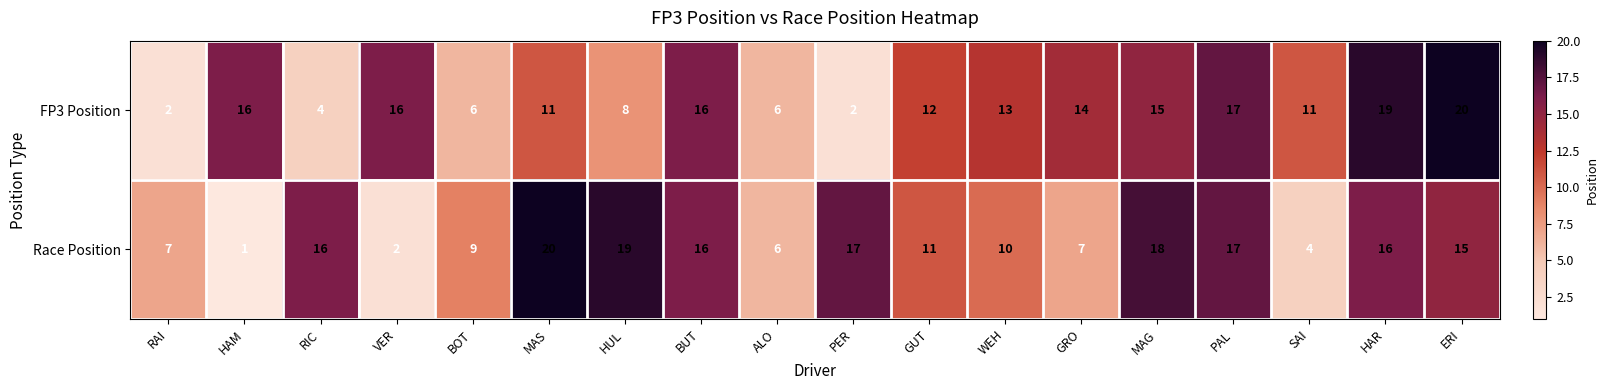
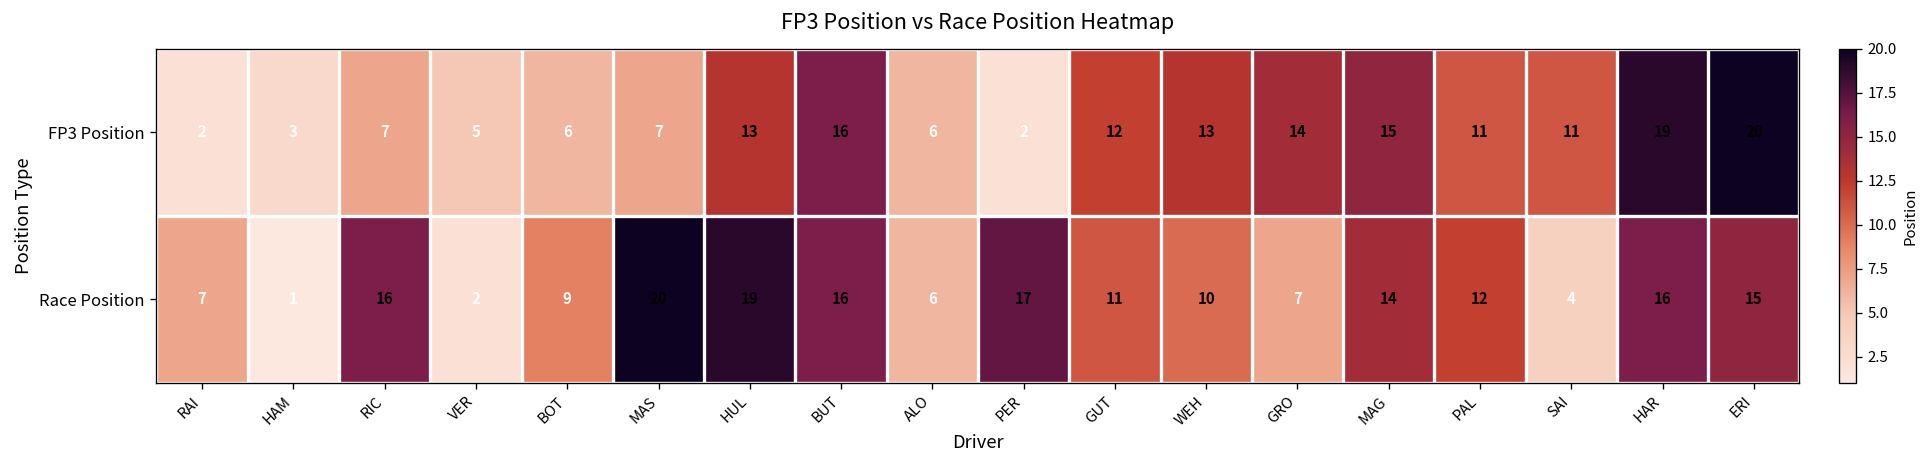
FP3 Position, HAM: 16 -> 3
FP3 Position, RIC: 4 -> 7
FP3 Position, VER: 16 -> 5
FP3 Position, MAS: 11 -> 7
FP3 Position, HUL: 8 -> 13
FP3 Position, PAL: 17 -> 11
Race Position, MAG: 18 -> 14
Race Position, PAL: 17 -> 12
